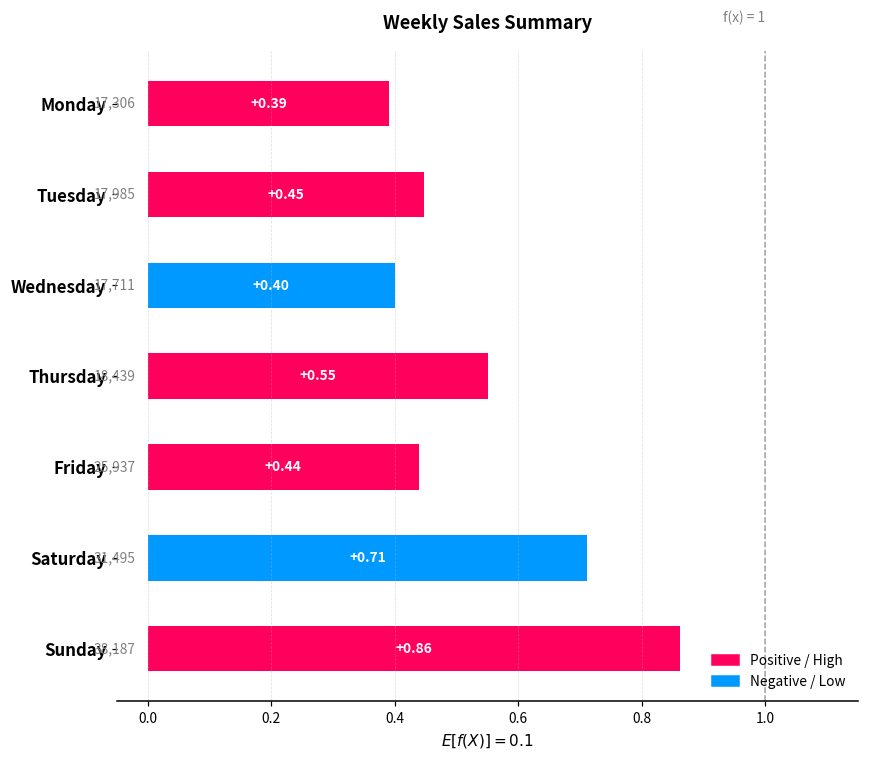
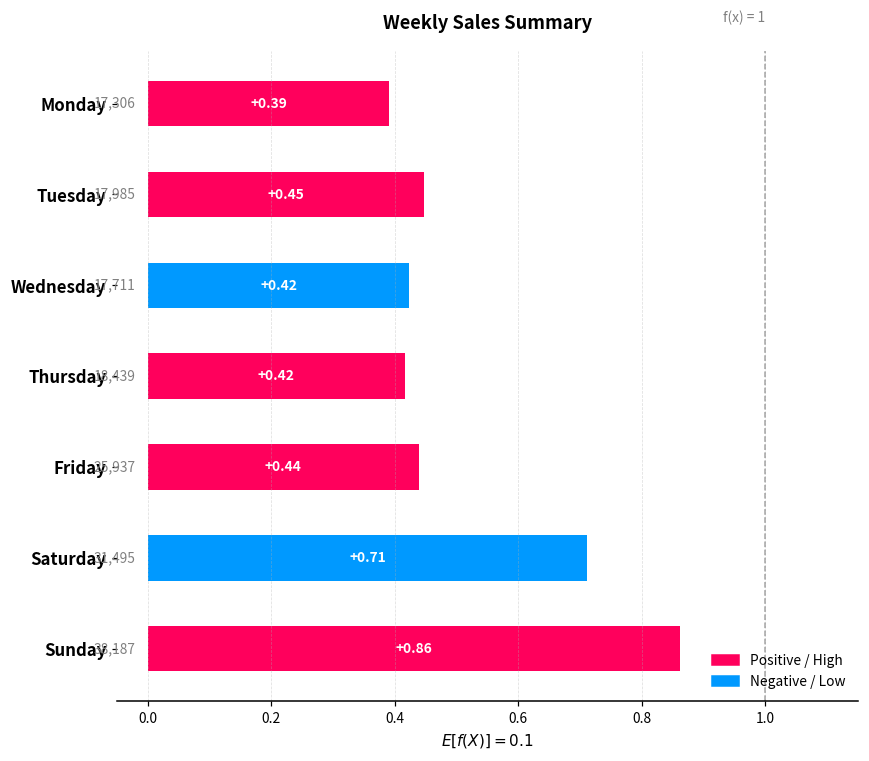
Wednesday: +0.40 -> +0.42
Thursday: +0.55 -> +0.42
